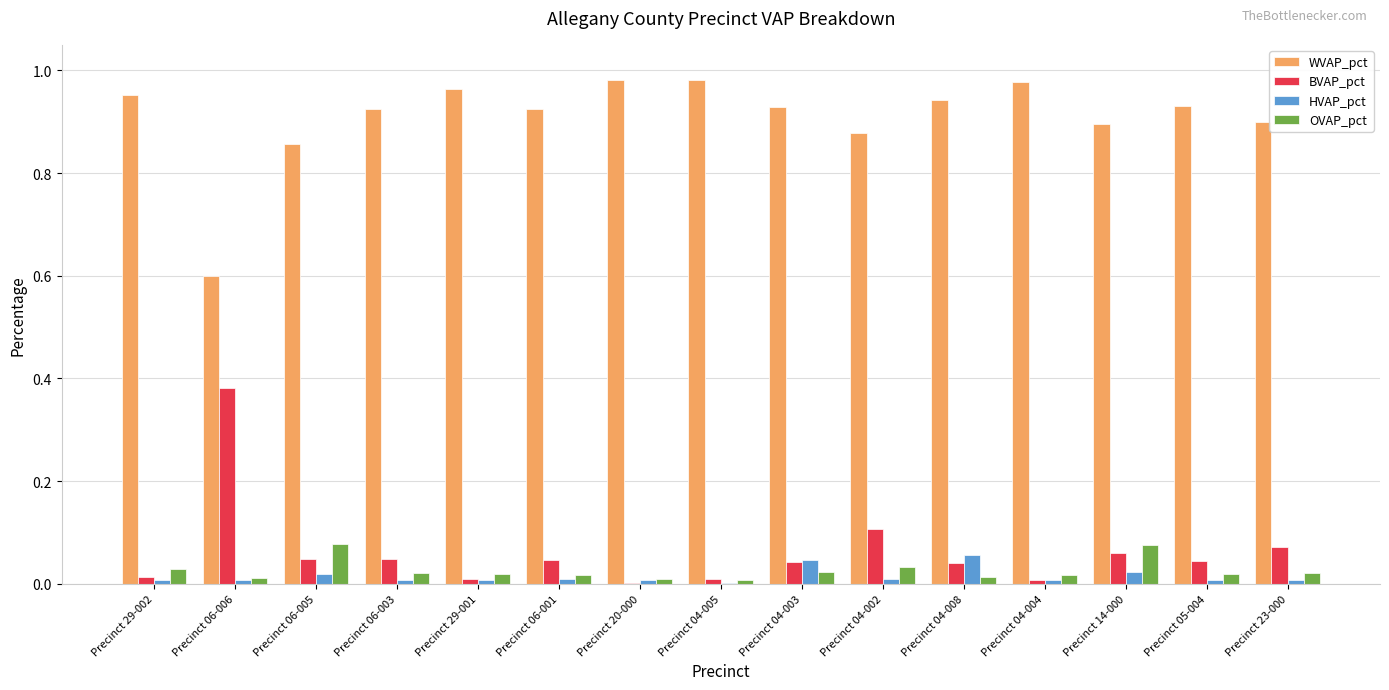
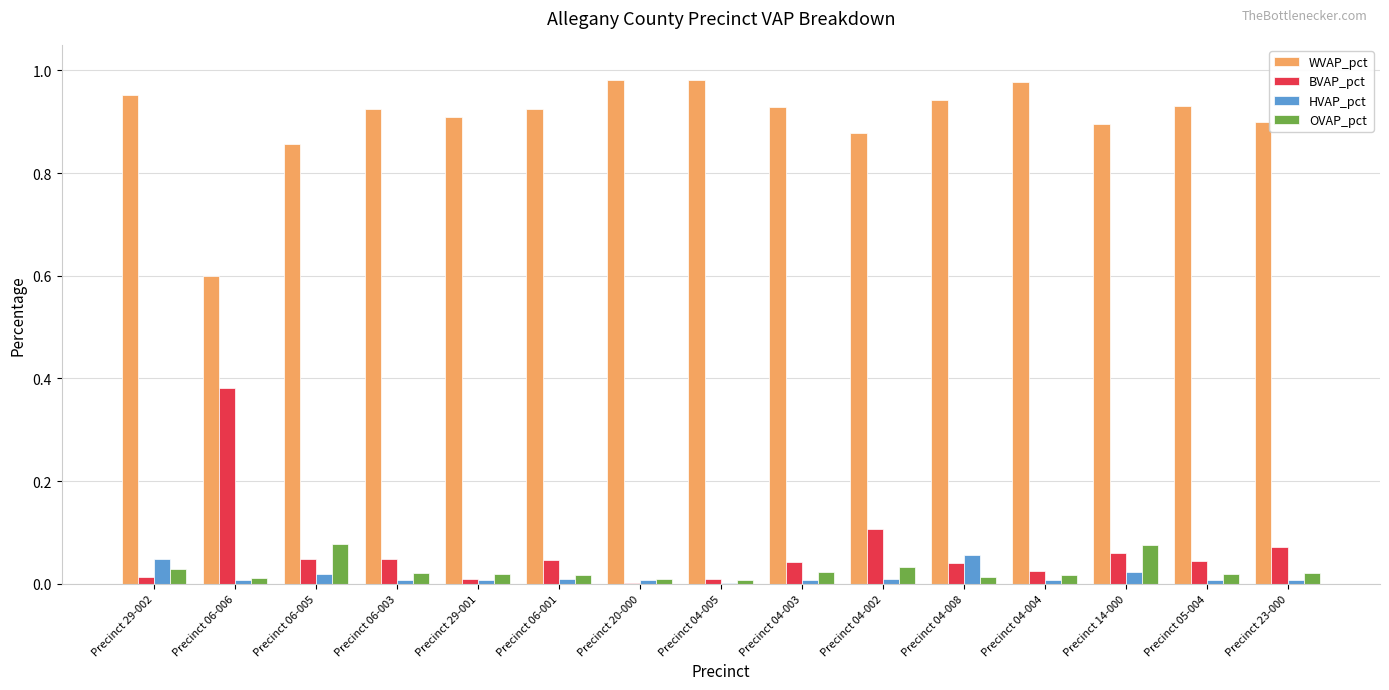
HVAP_pct, Precinct 29-002: 0.01 -> 0.05
WVAP_pct, Precinct 29-001: 0.96 -> 0.91
HVAP_pct, Precinct 04-003: 0.05 -> 0.01
BVAP_pct, Precinct 04-004: 0.01 -> 0.03
